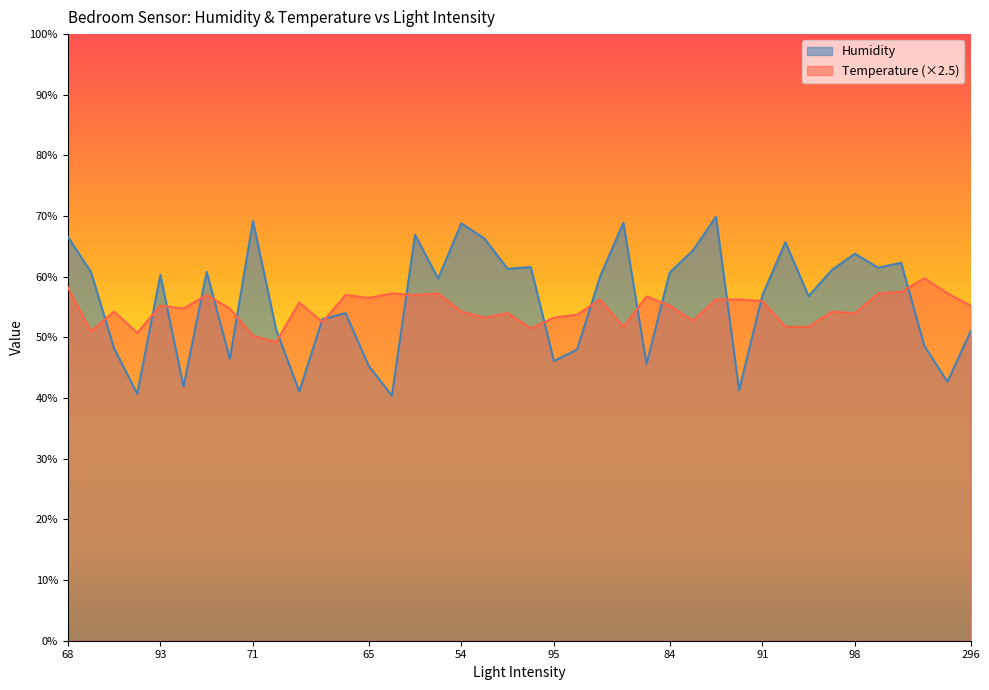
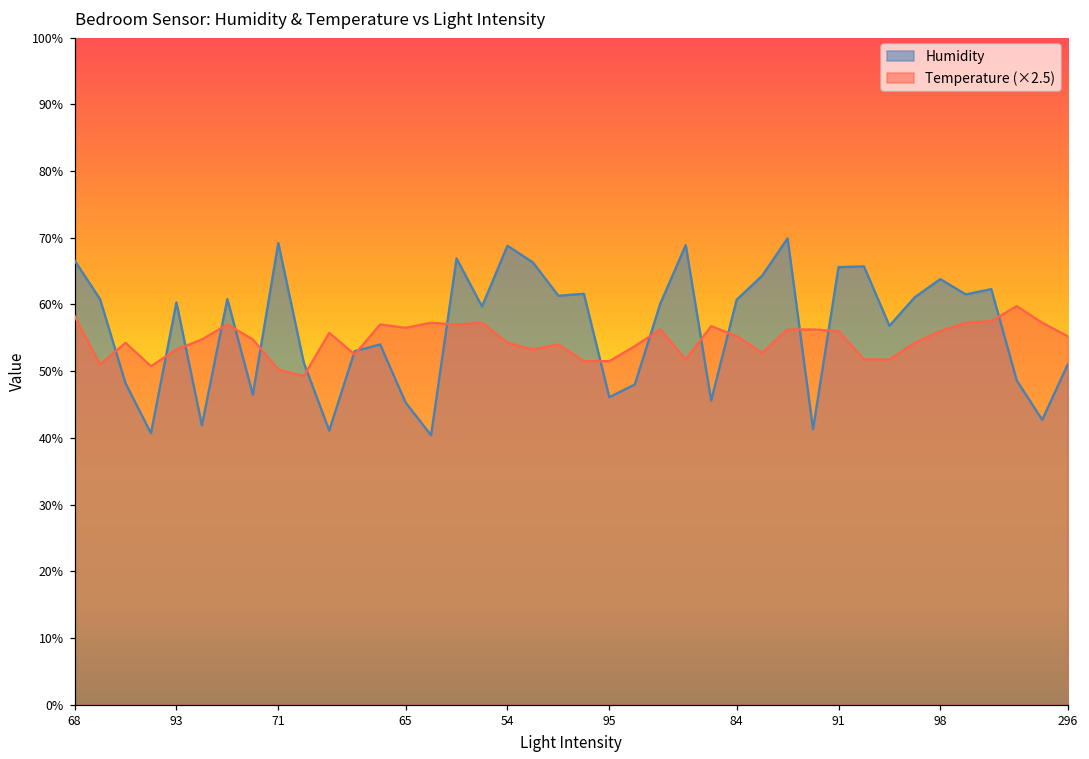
Temperature (×2.5), 93: 55% -> 53%
Temperature (×2.5), 95: 53% -> 52%
Humidity, 91: 57% -> 66%
Temperature (×2.5), 98: 54% -> 56%
